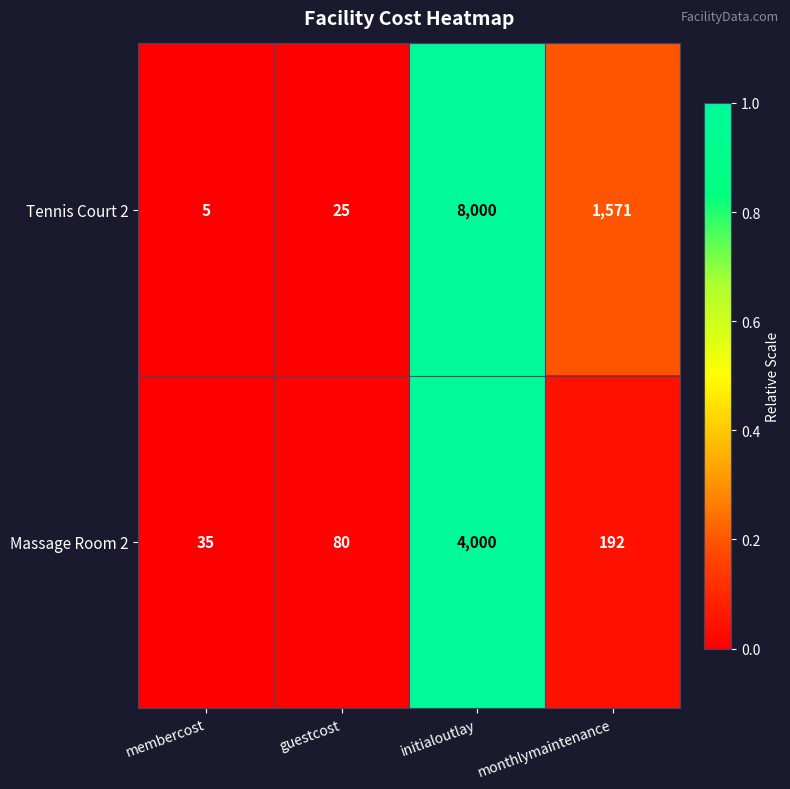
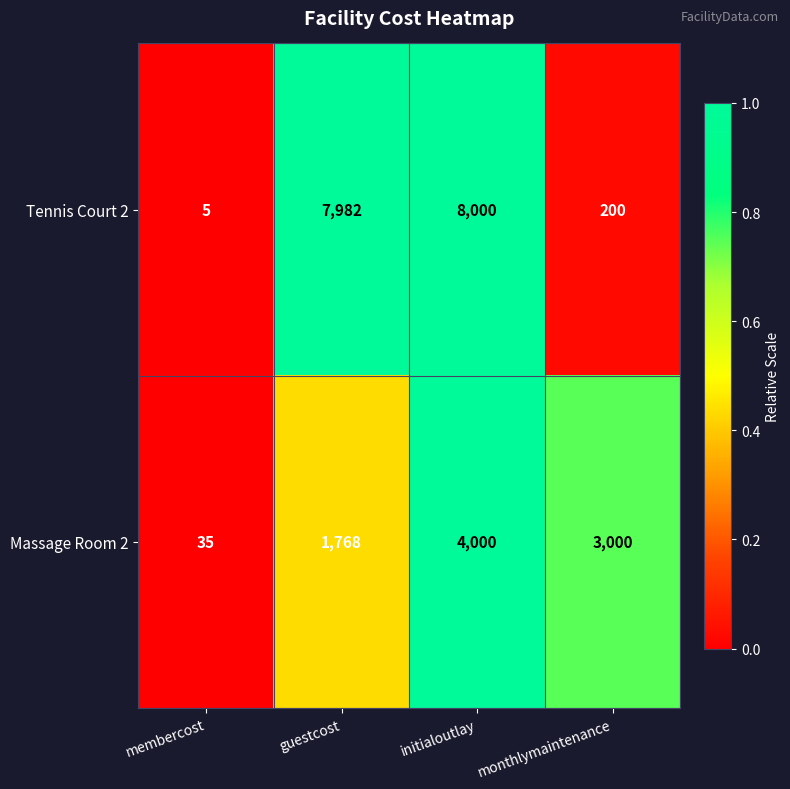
Tennis Court 2, guestcost: 25 -> 7,982
Tennis Court 2, monthlymaintenance: 1,571 -> 200
Massage Room 2, guestcost: 80 -> 1,768
Massage Room 2, monthlymaintenance: 192 -> 3,000
